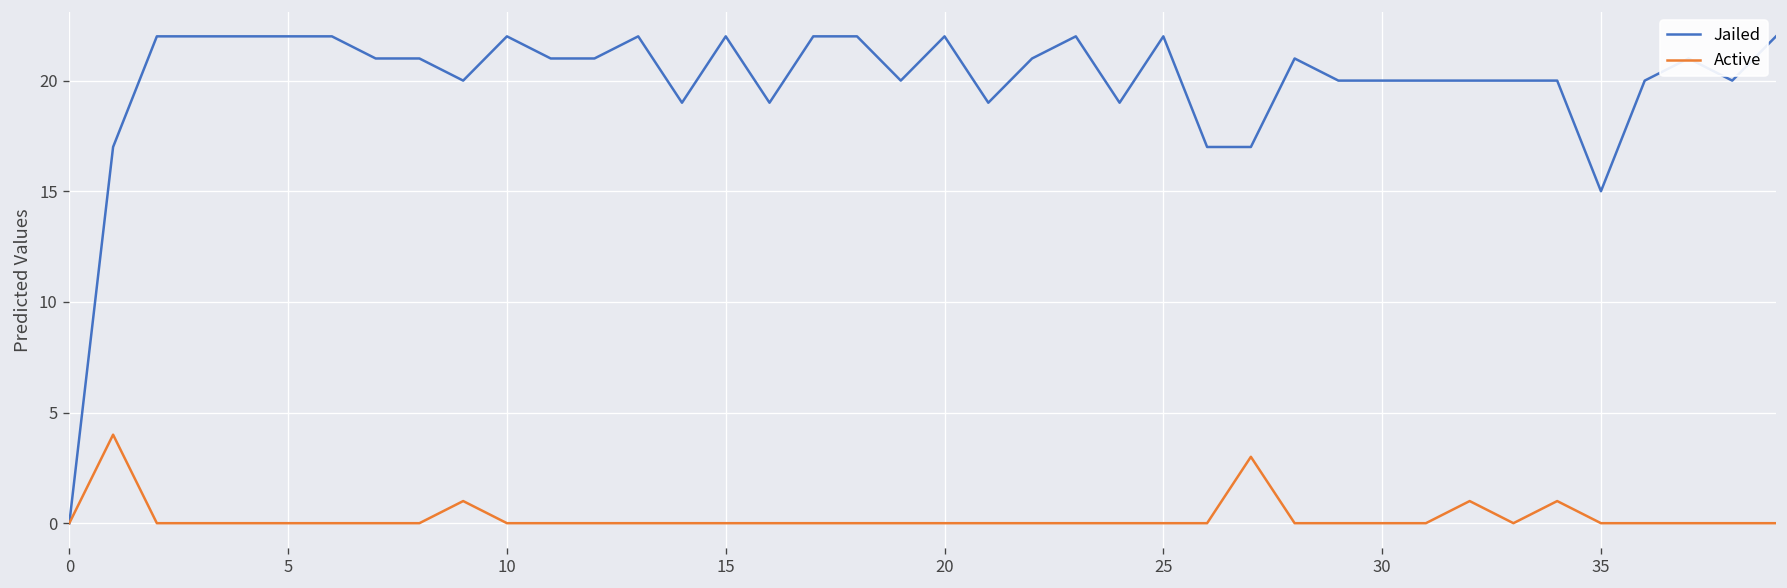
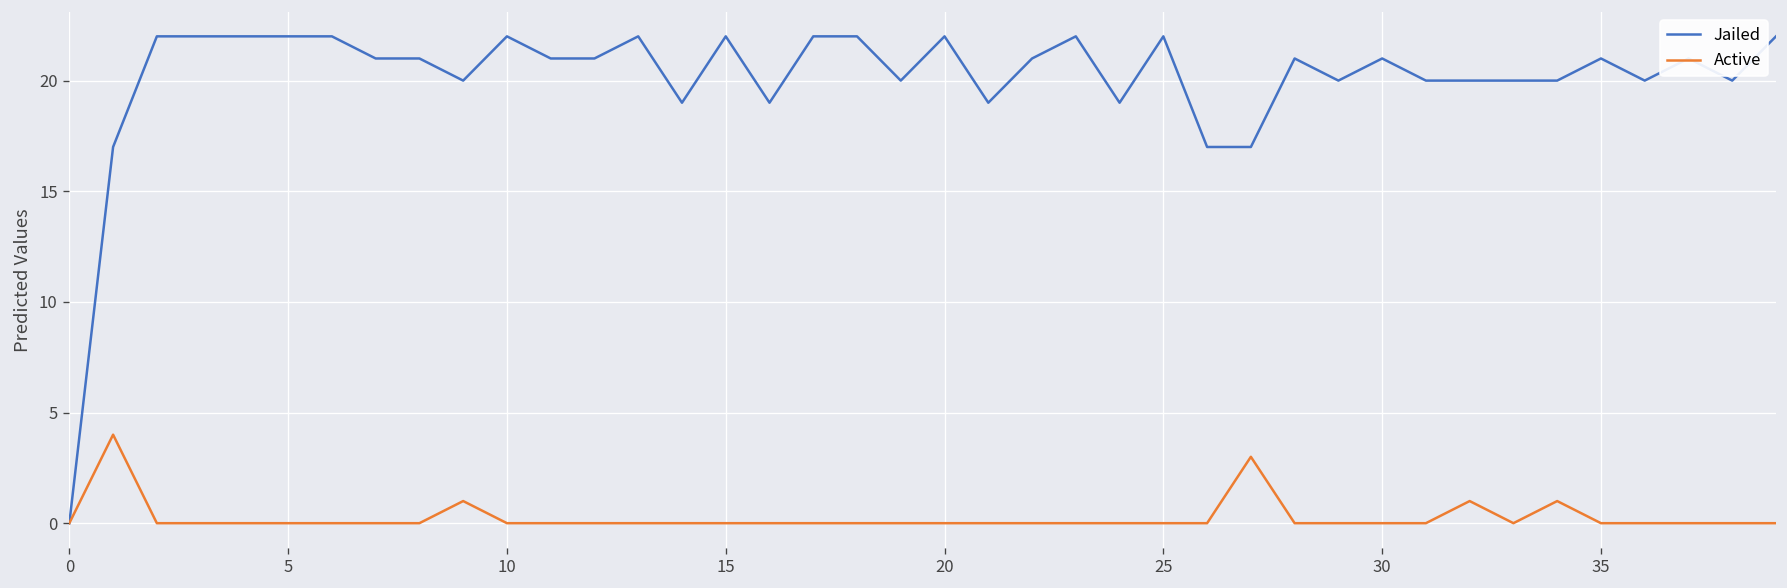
Jailed, 30: 20 -> 21
Jailed, 35: 15 -> 21
